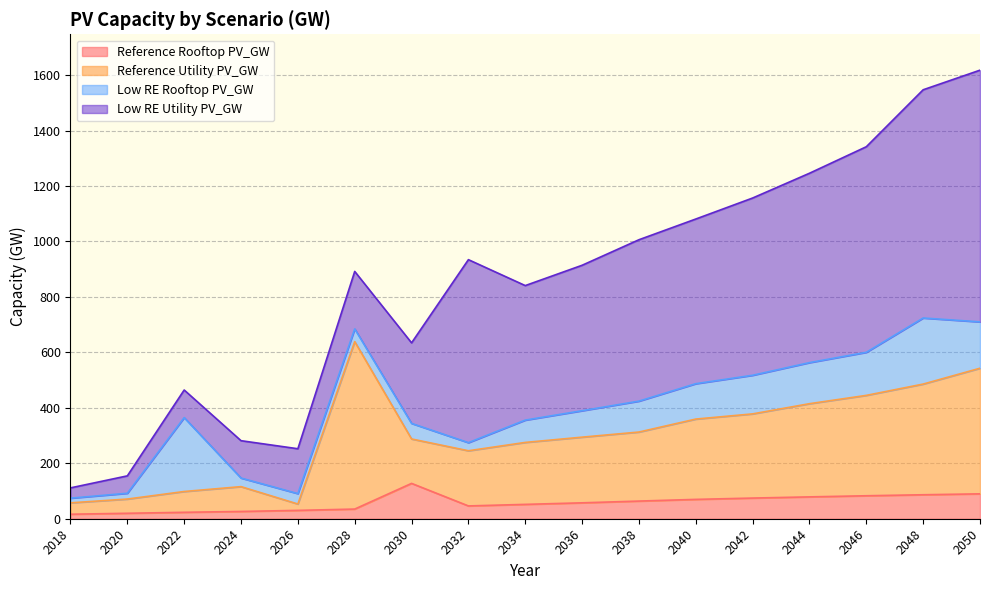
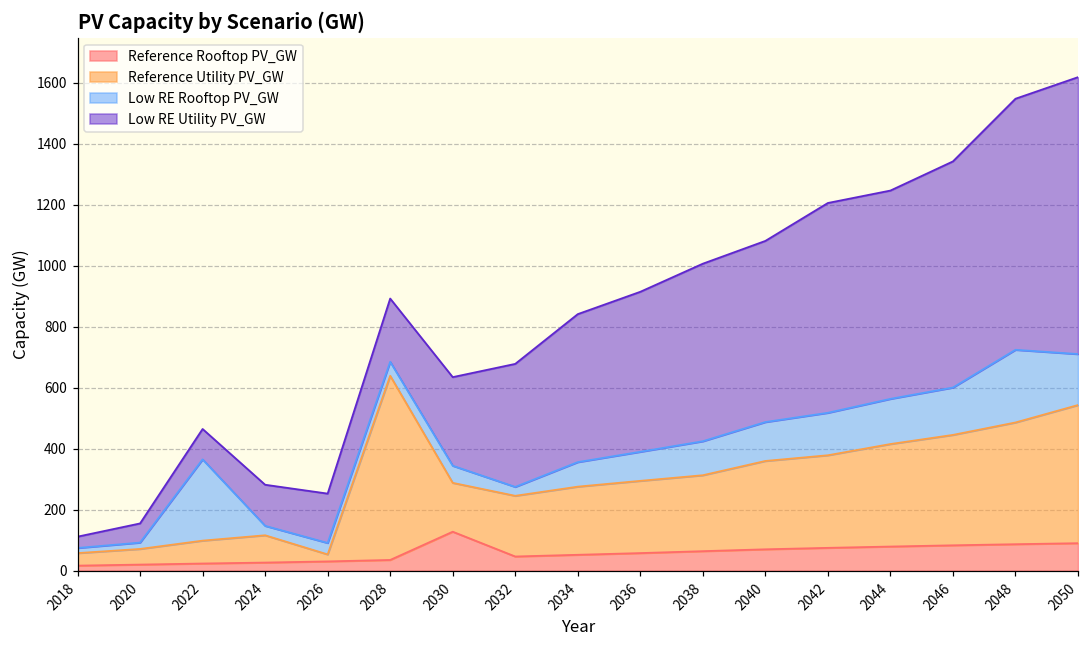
Low RE Utility PV_GW, 2032: 660 -> 400
Low RE Utility PV_GW, 2042: 640 -> 690
